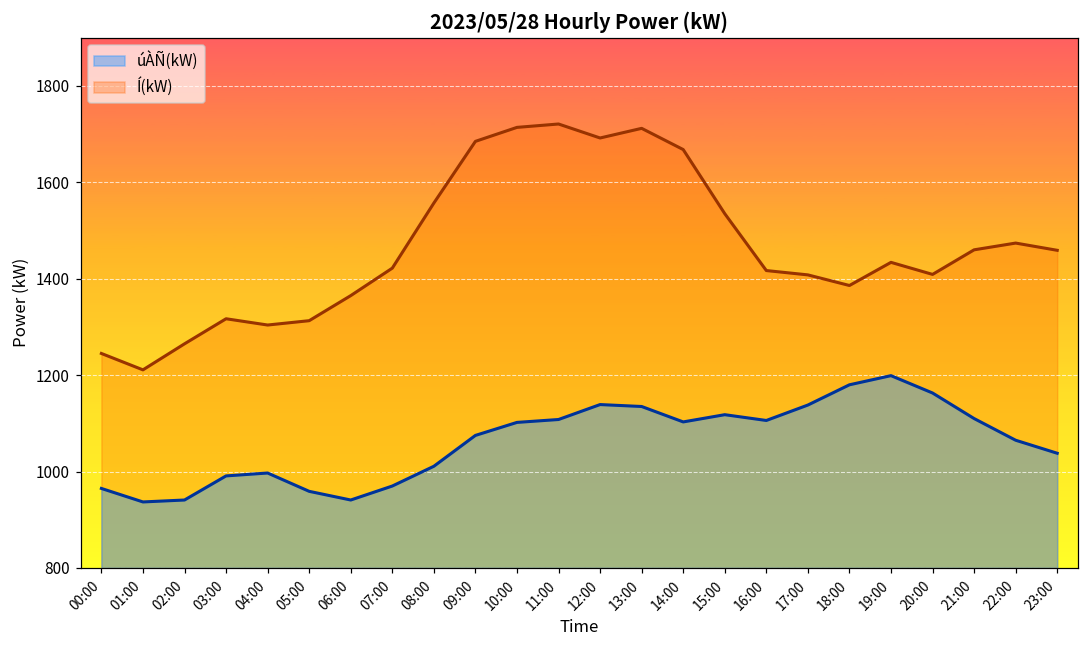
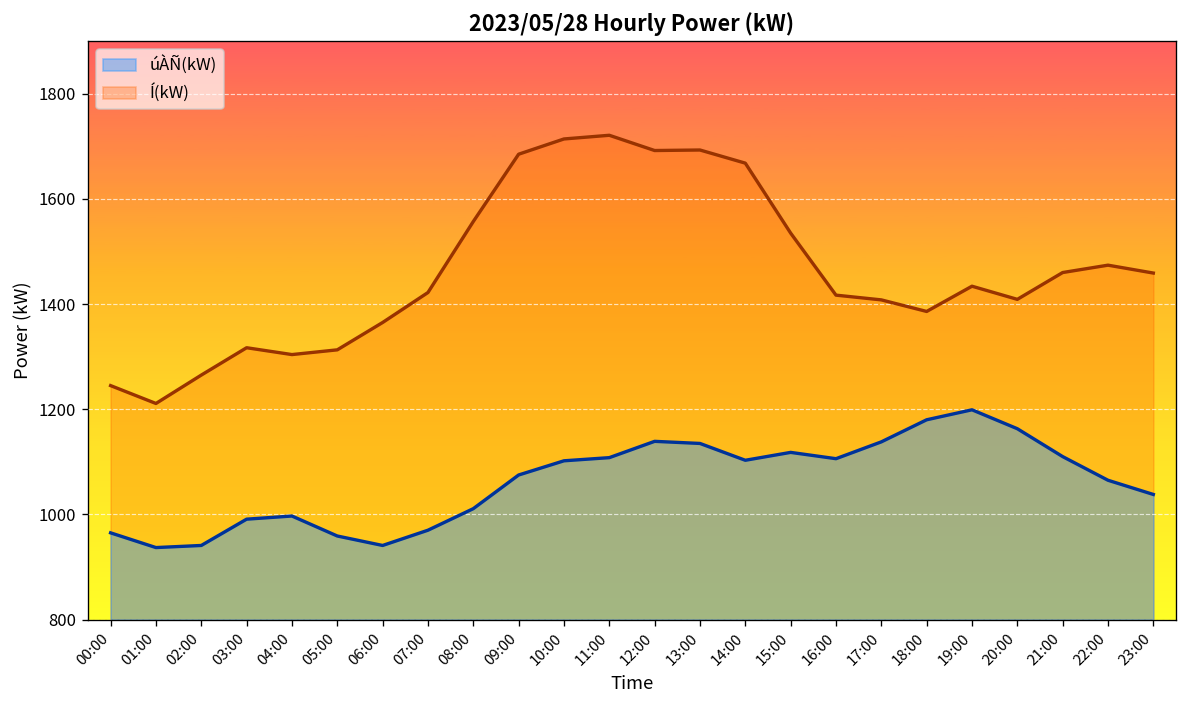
Í(kW), 13:00: 1710 -> 1690
